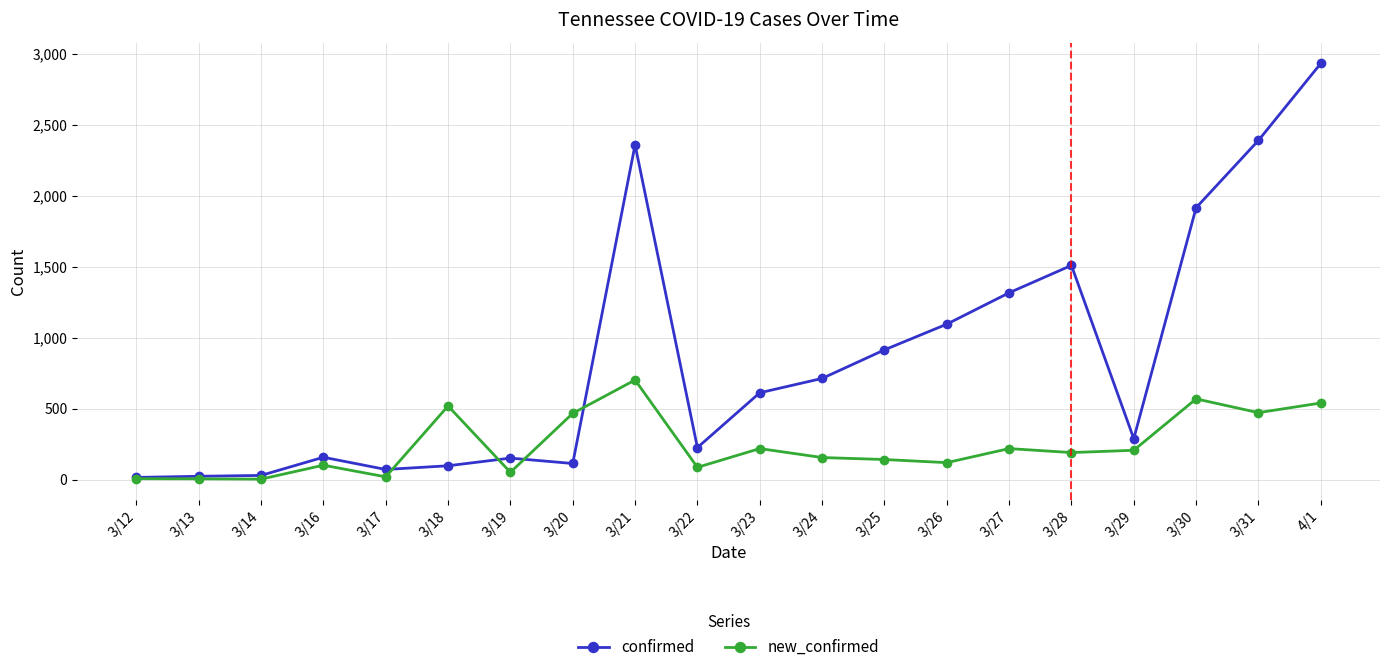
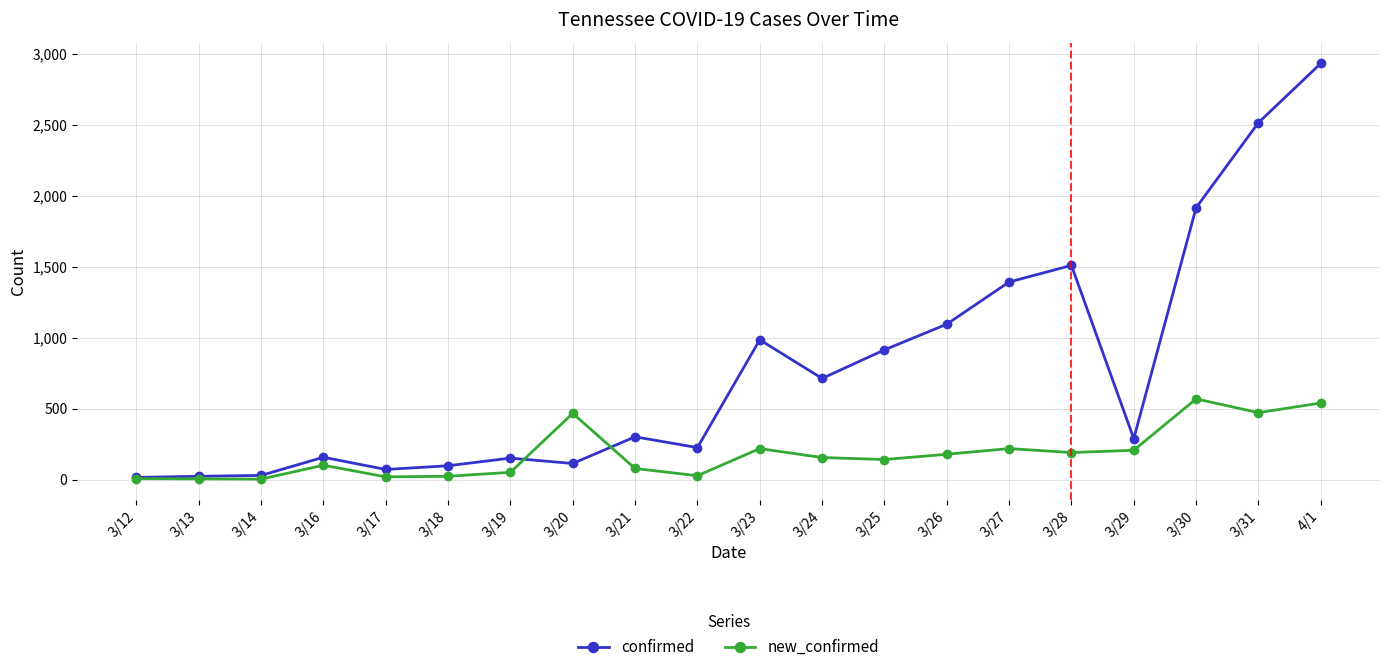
new_confirmed, 3/18: 520 -> 30
confirmed, 3/21: 2,360 -> 300
new_confirmed, 3/21: 700 -> 80
new_confirmed, 3/22: 90 -> 30
confirmed, 3/23: 610 -> 990
new_confirmed, 3/26: 120 -> 180
confirmed, 3/27: 1,320 -> 1,390
confirmed, 3/31: 2,390 -> 2,520
